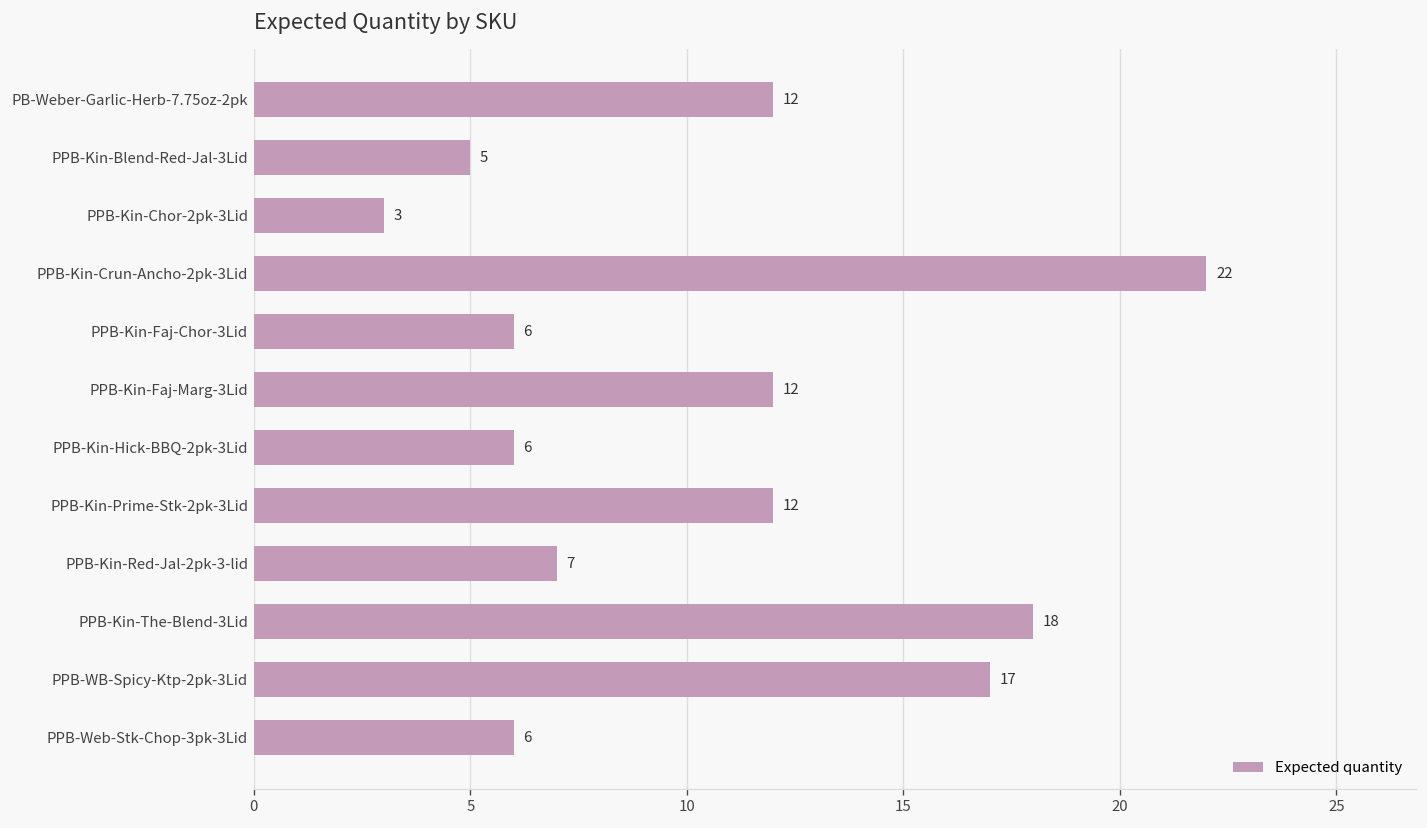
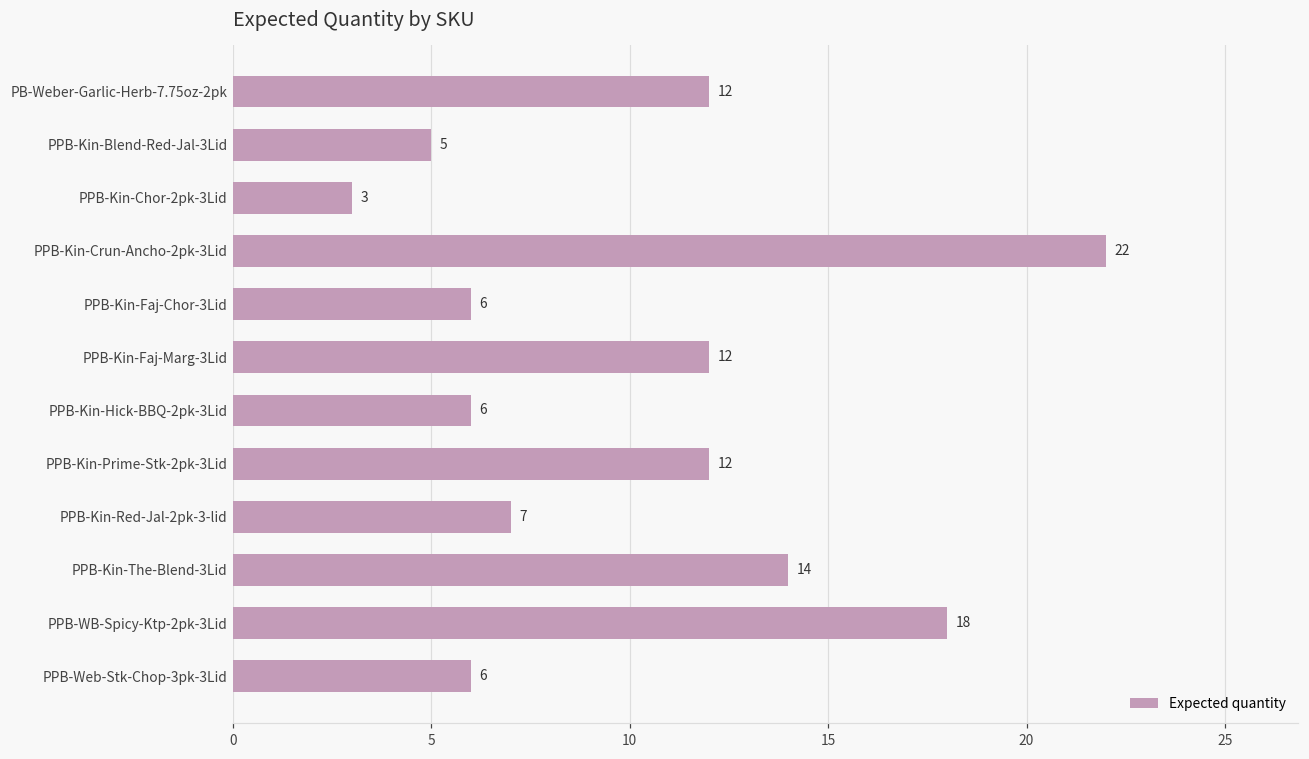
PPB-Kin-The-Blend-3Lid: 18 -> 14
PPB-WB-Spicy-Ktp-2pk-3Lid: 17 -> 18
